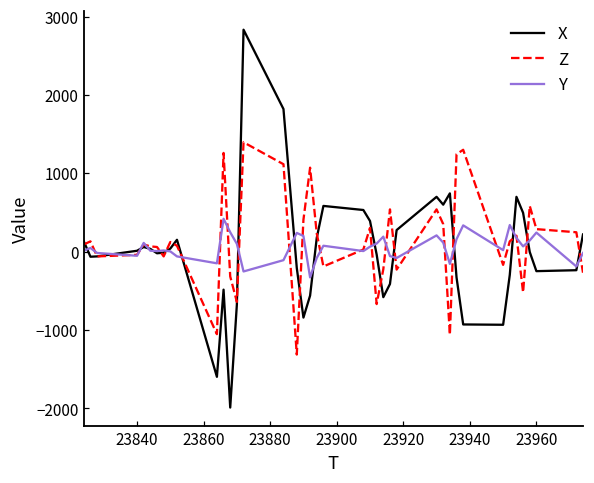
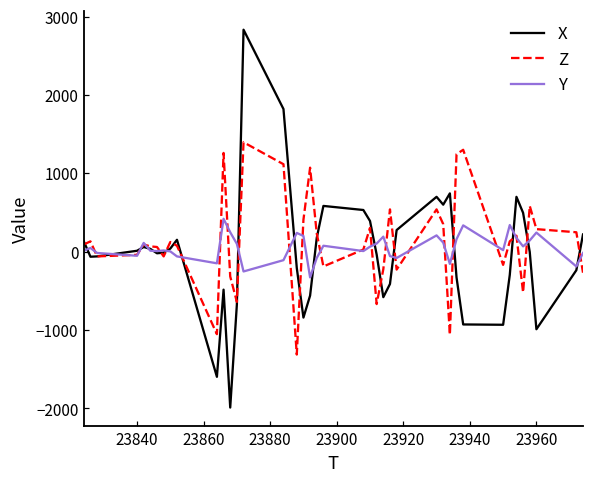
X, 23960: -200 -> -1000
